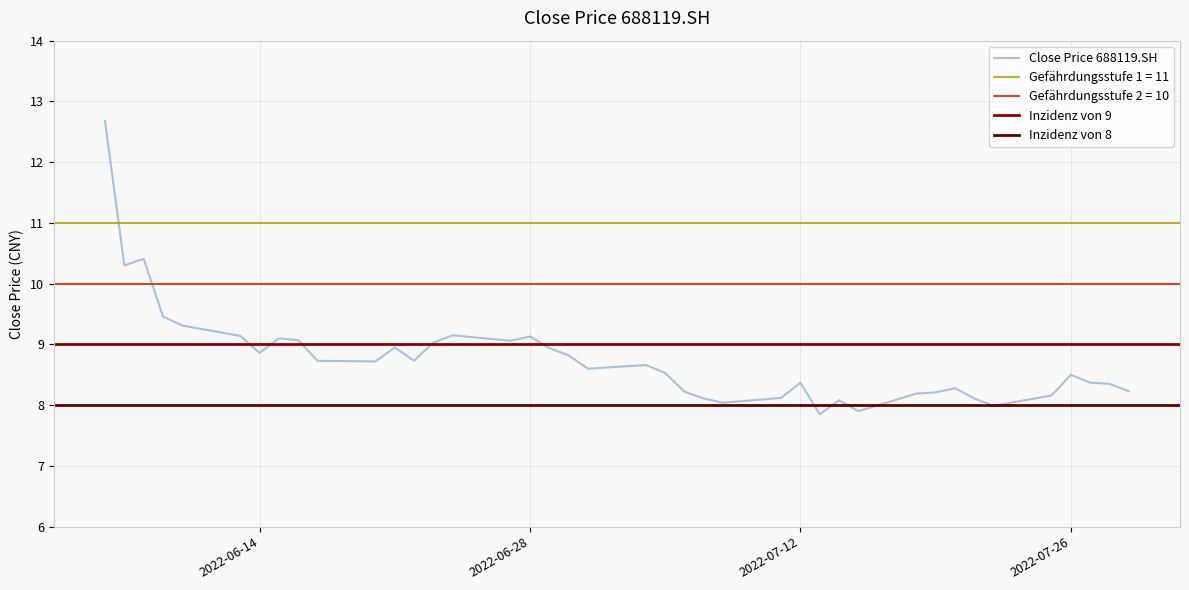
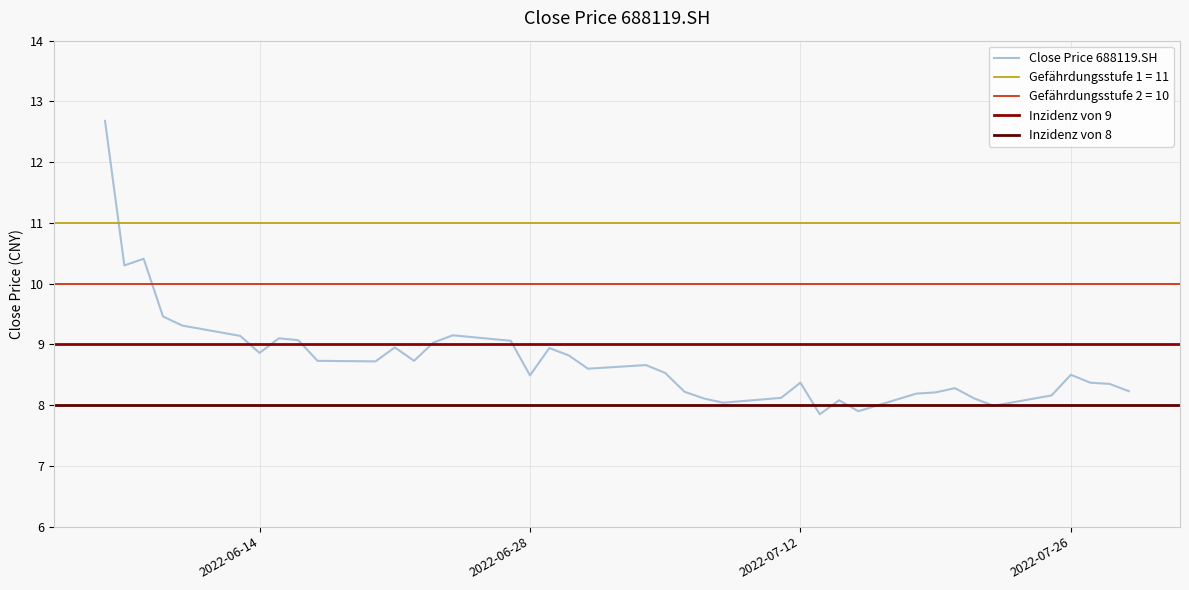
2022-06-28: 9.1 -> 8.5
